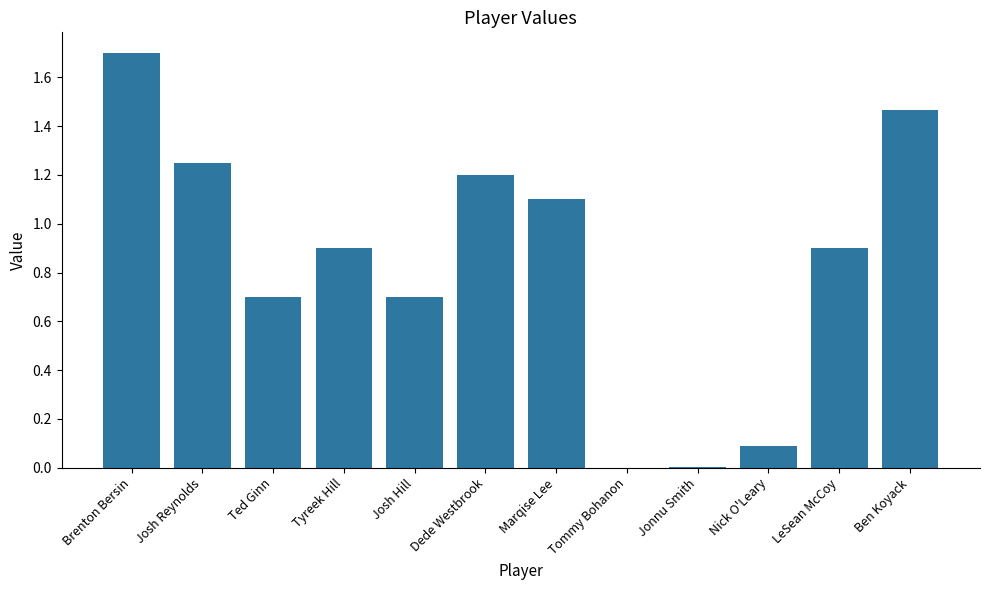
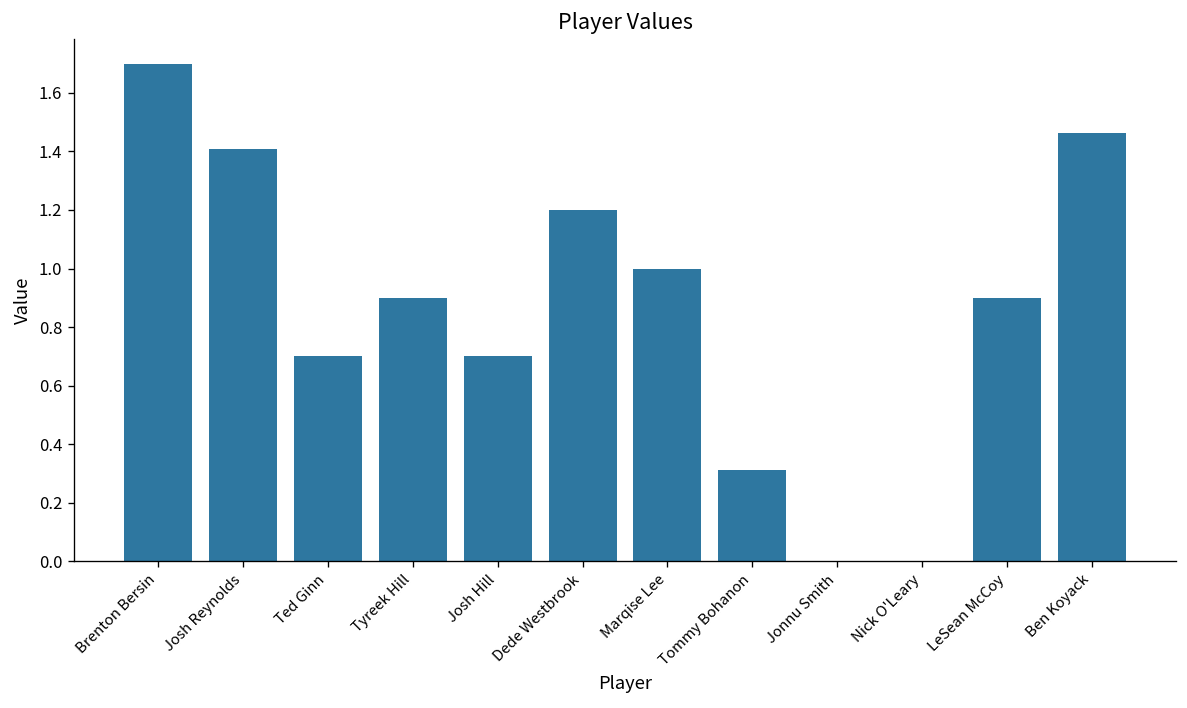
Josh Reynolds: 1.25 -> 1.41
Marqise Lee: 1.1 -> 1.0
Tommy Bohanon: 0.00 -> 0.31
Nick O'Leary: 0.09 -> 0.00
